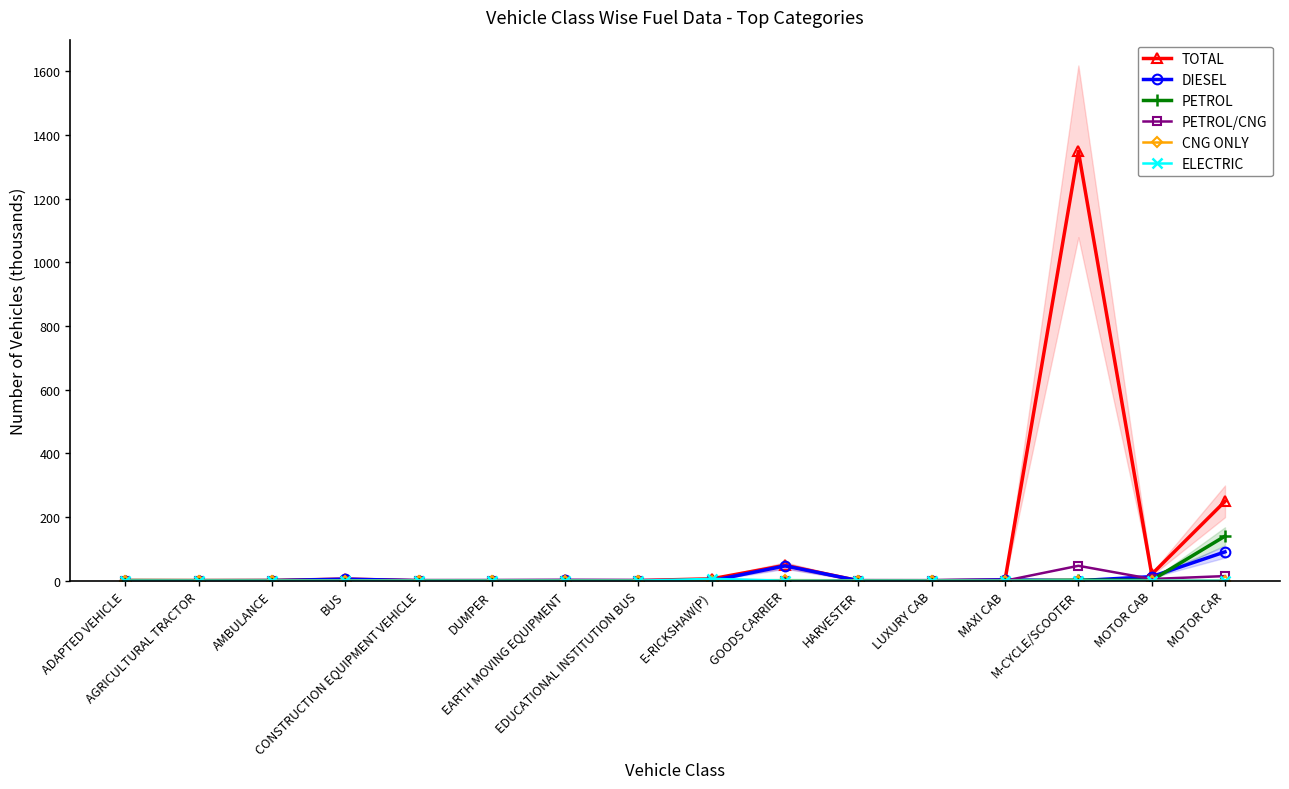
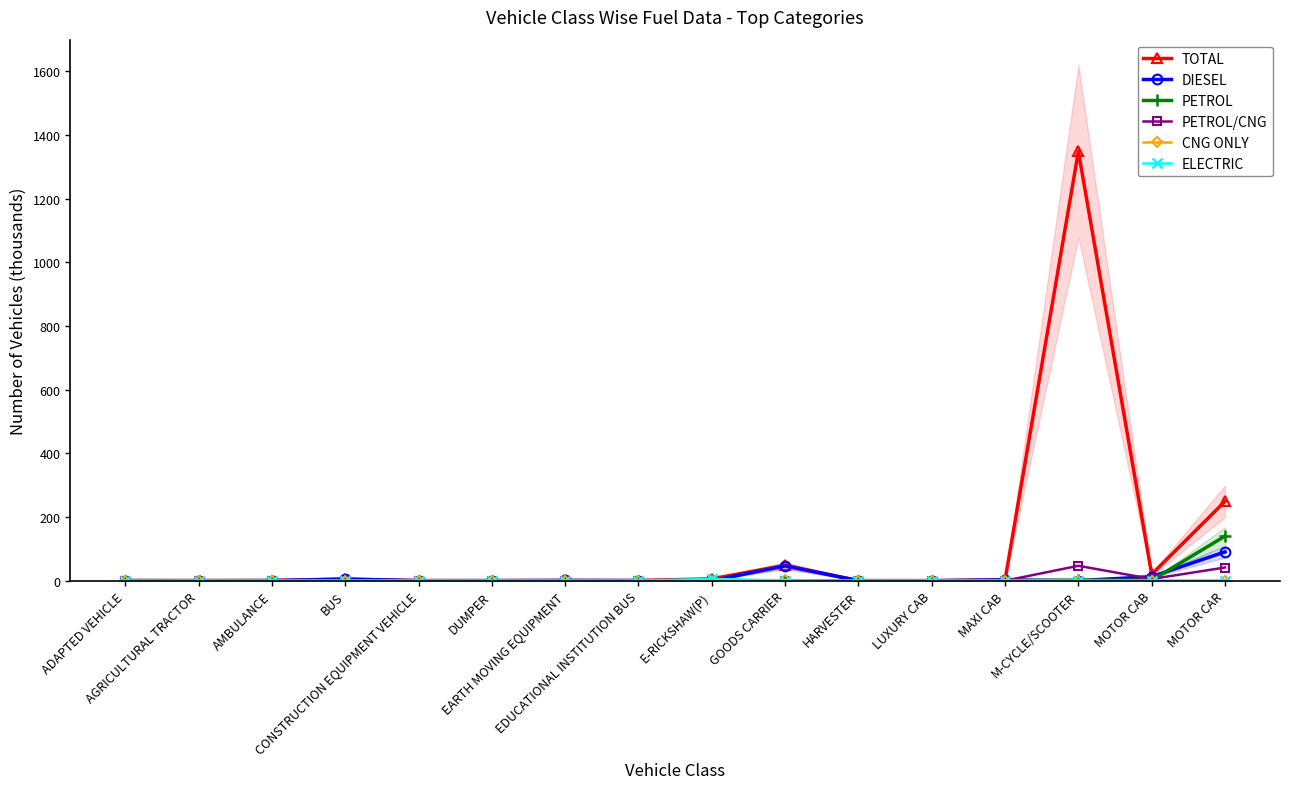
PETROL/CNG, MOTOR CAR: 10 -> 40
